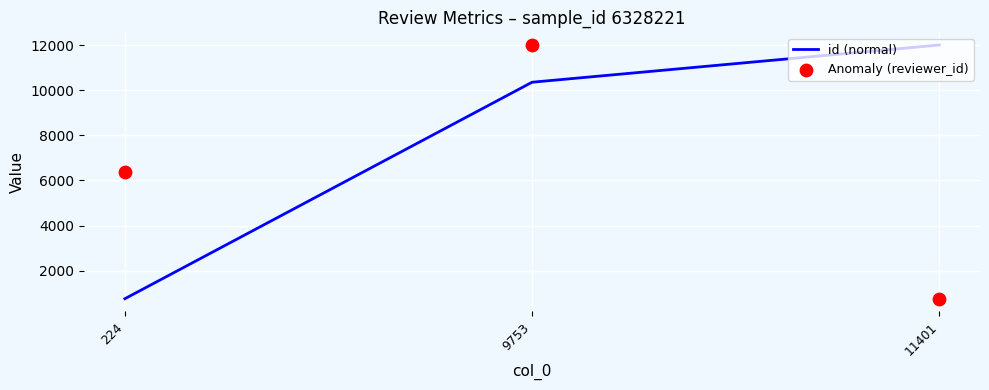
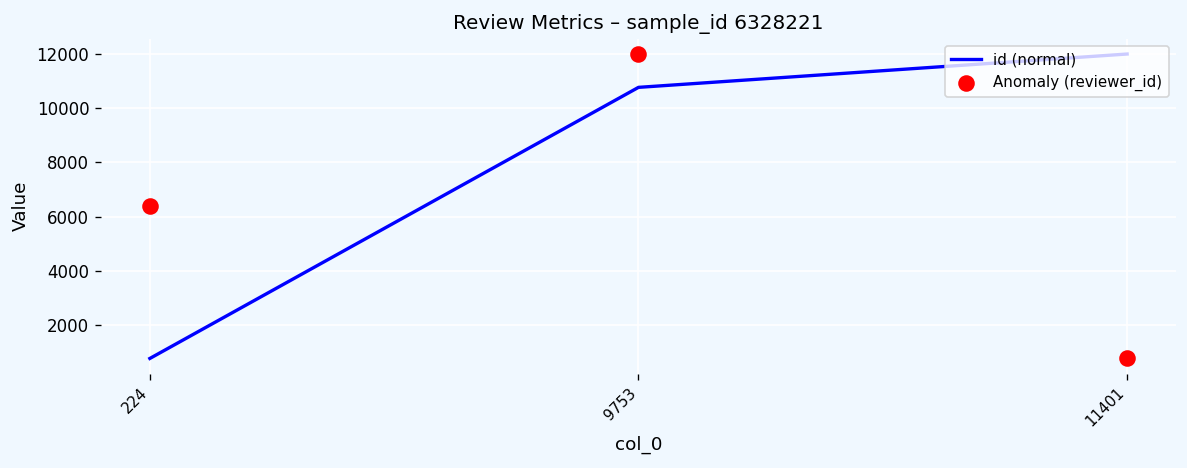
id (normal), 9753: 10400 -> 10800
